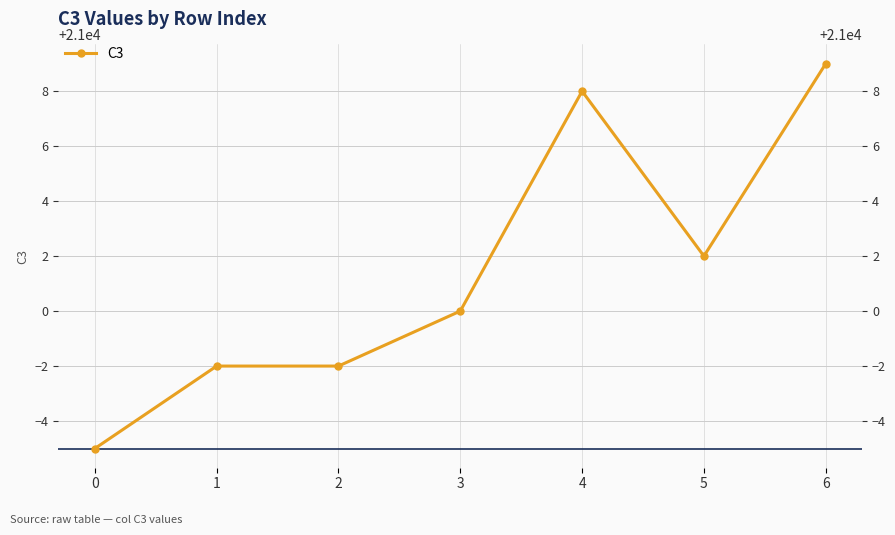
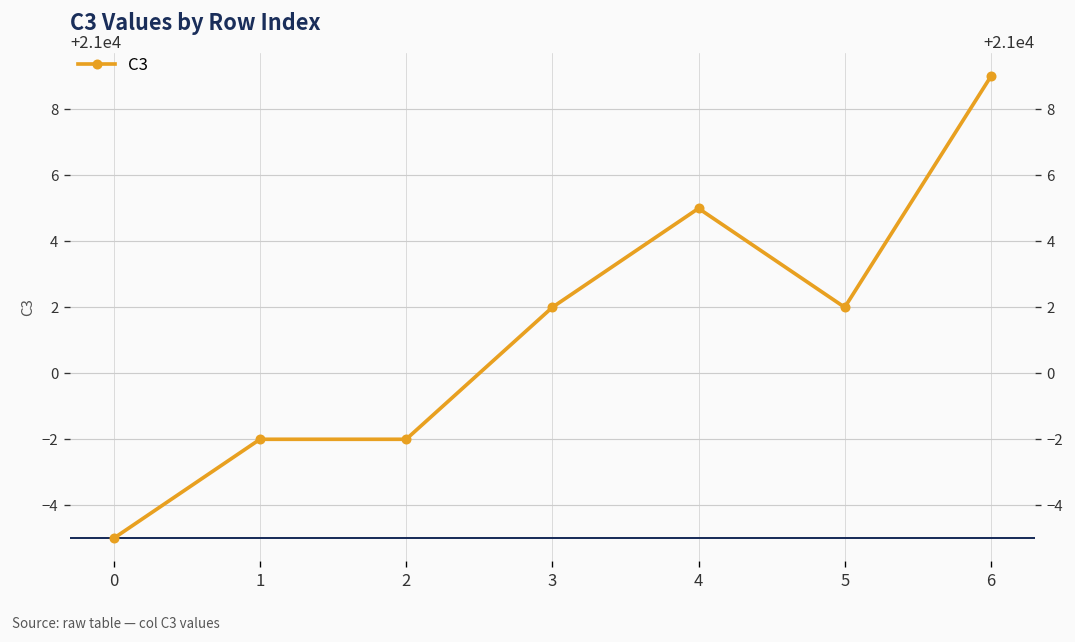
3: 21000 -> 21002
4: 21008 -> 21005
